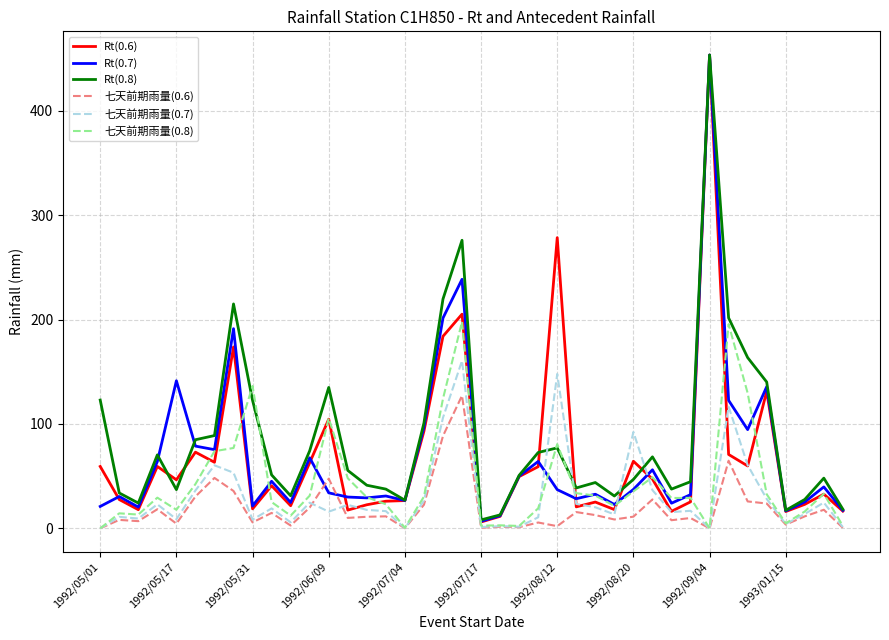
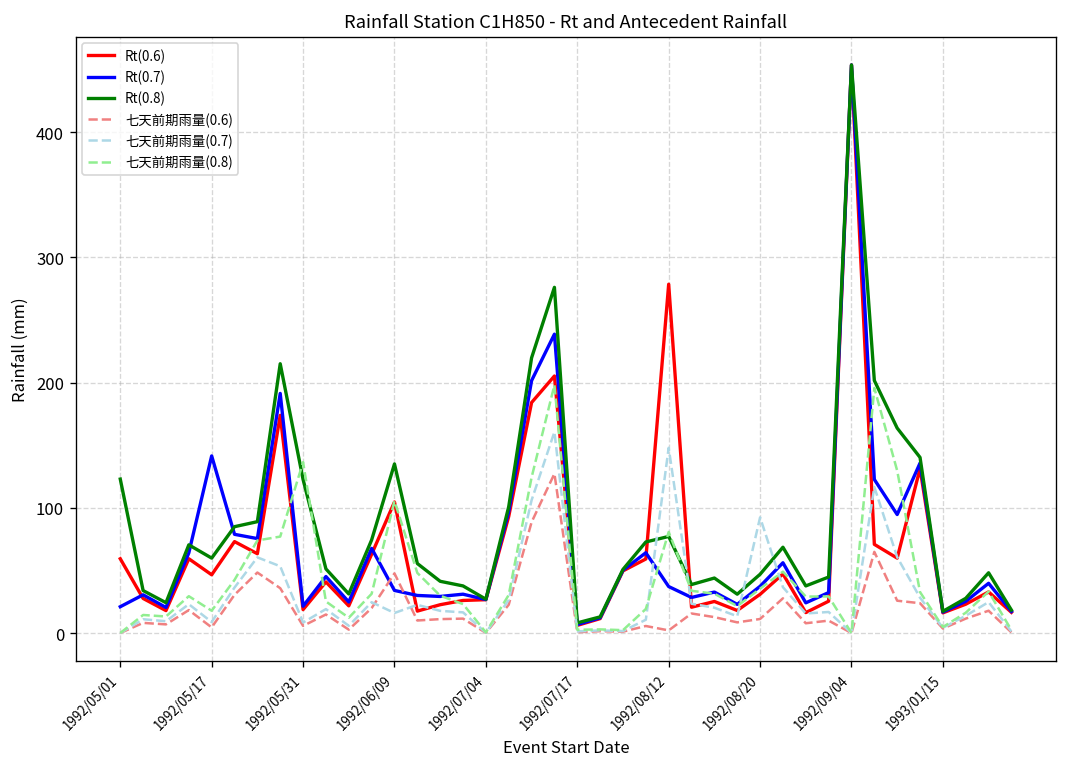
Rt(0.8), 1992/05/17: 37 -> 60
Rt(0.6), 1992/08/20: 64 -> 31
